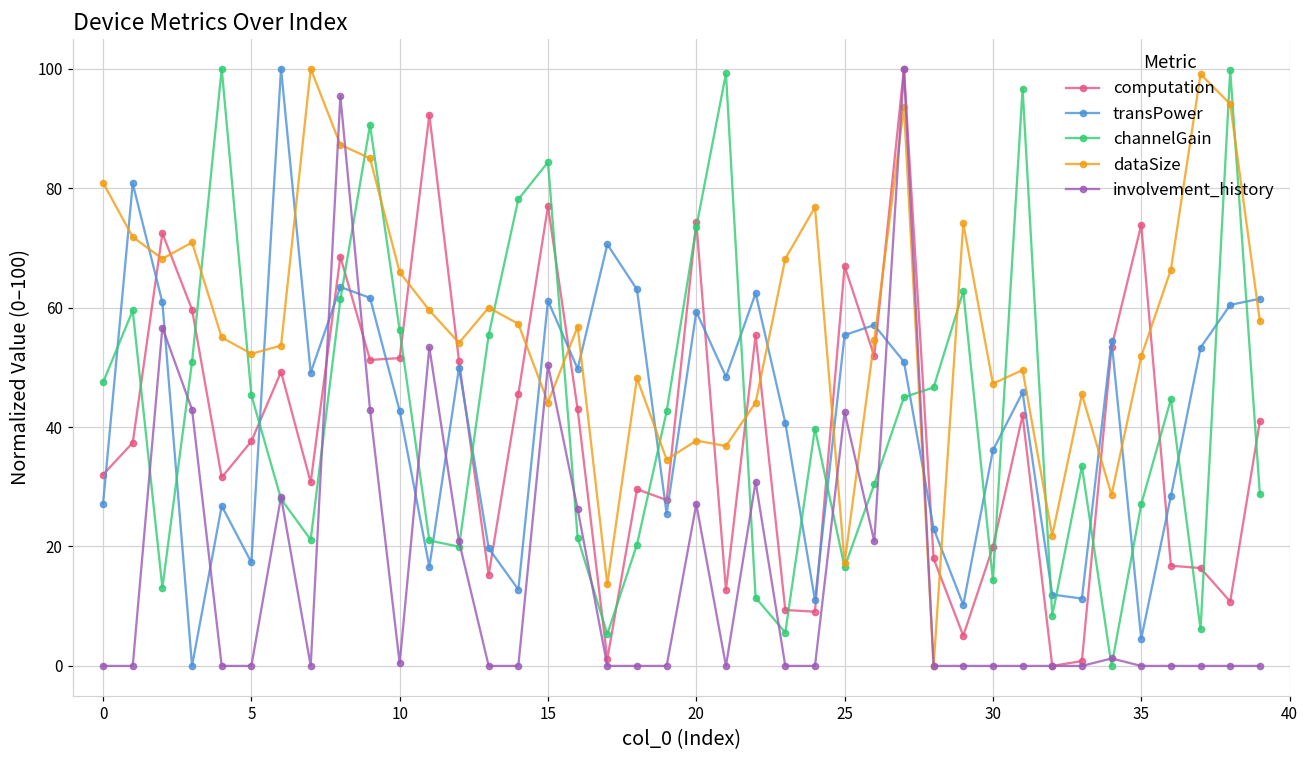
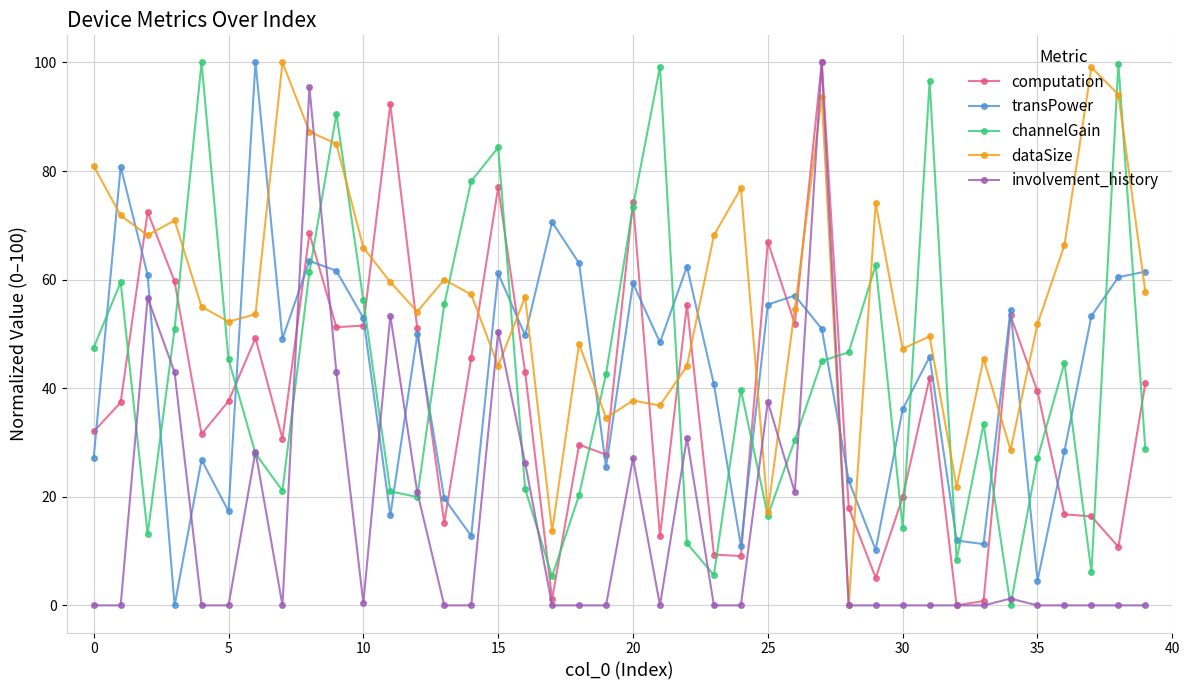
transPower, 10: 43 -> 53
involvement_history, 25: 43 -> 38
computation, 35: 74 -> 39
